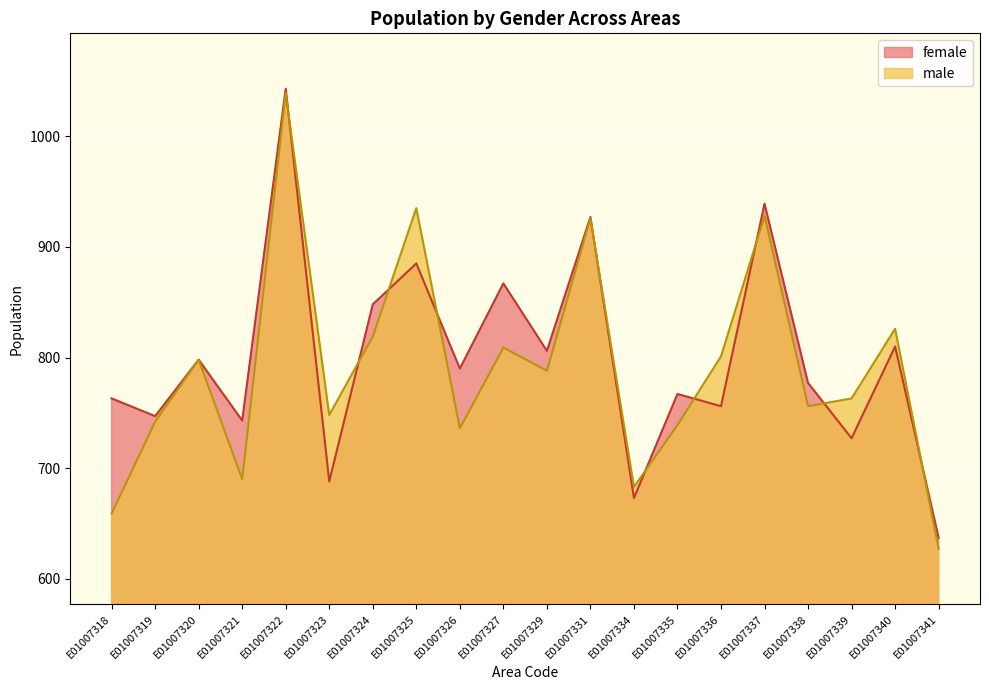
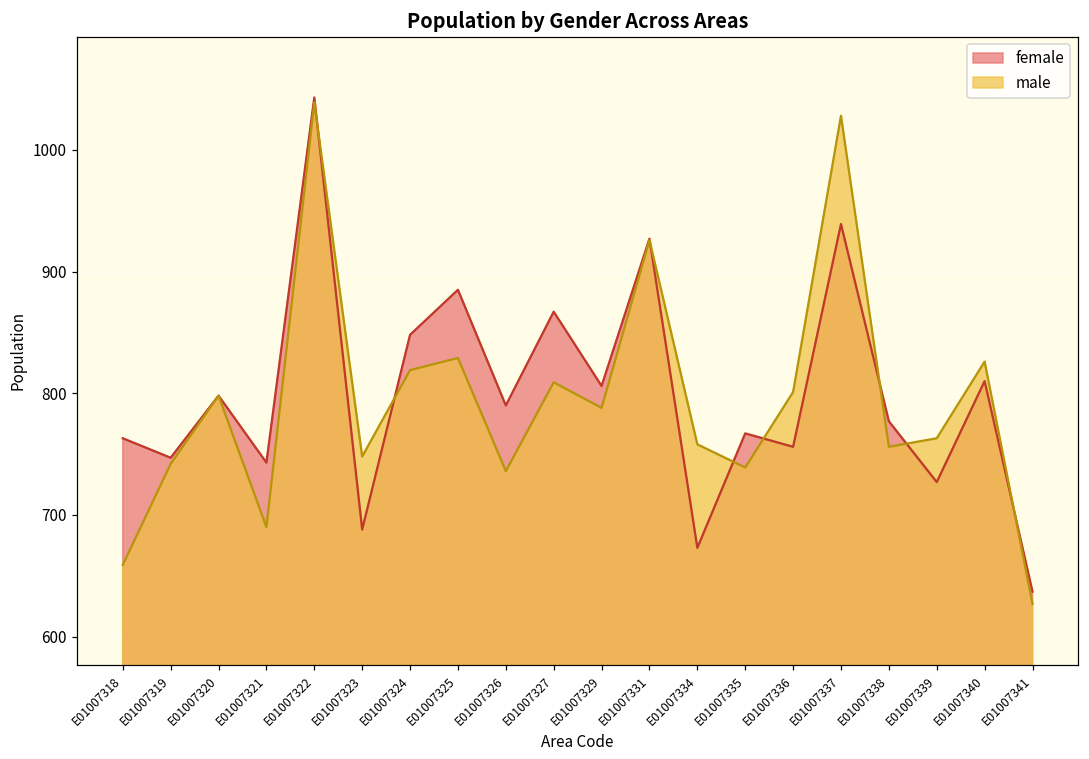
male, E01007325: 935 -> 829
male, E01007334: 683 -> 758
male, E01007337: 928 -> 1028
